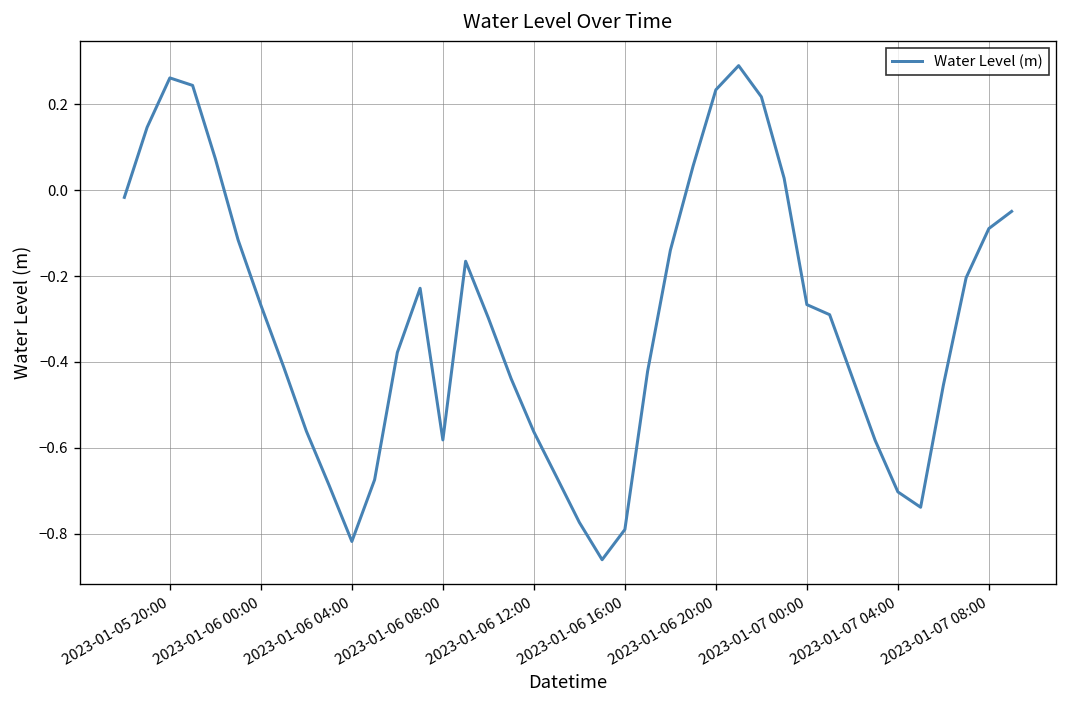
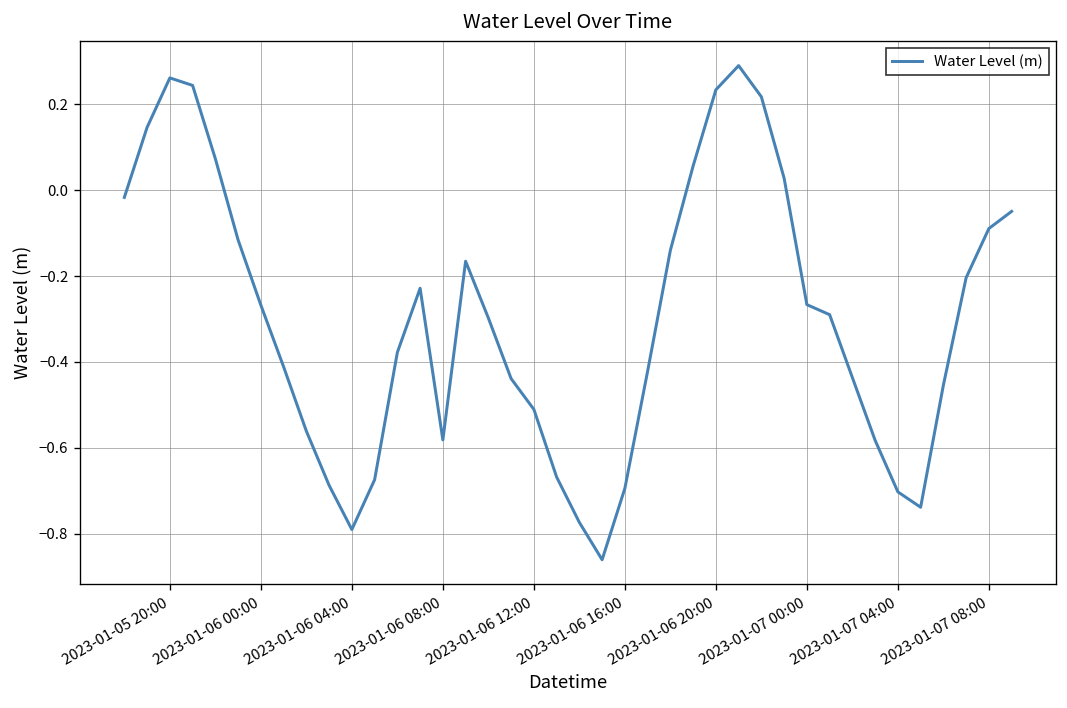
2023-01-06 04:00: -0.82 -> -0.79
2023-01-06 12:00: -0.56 -> -0.51
2023-01-06 16:00: -0.79 -> -0.69
